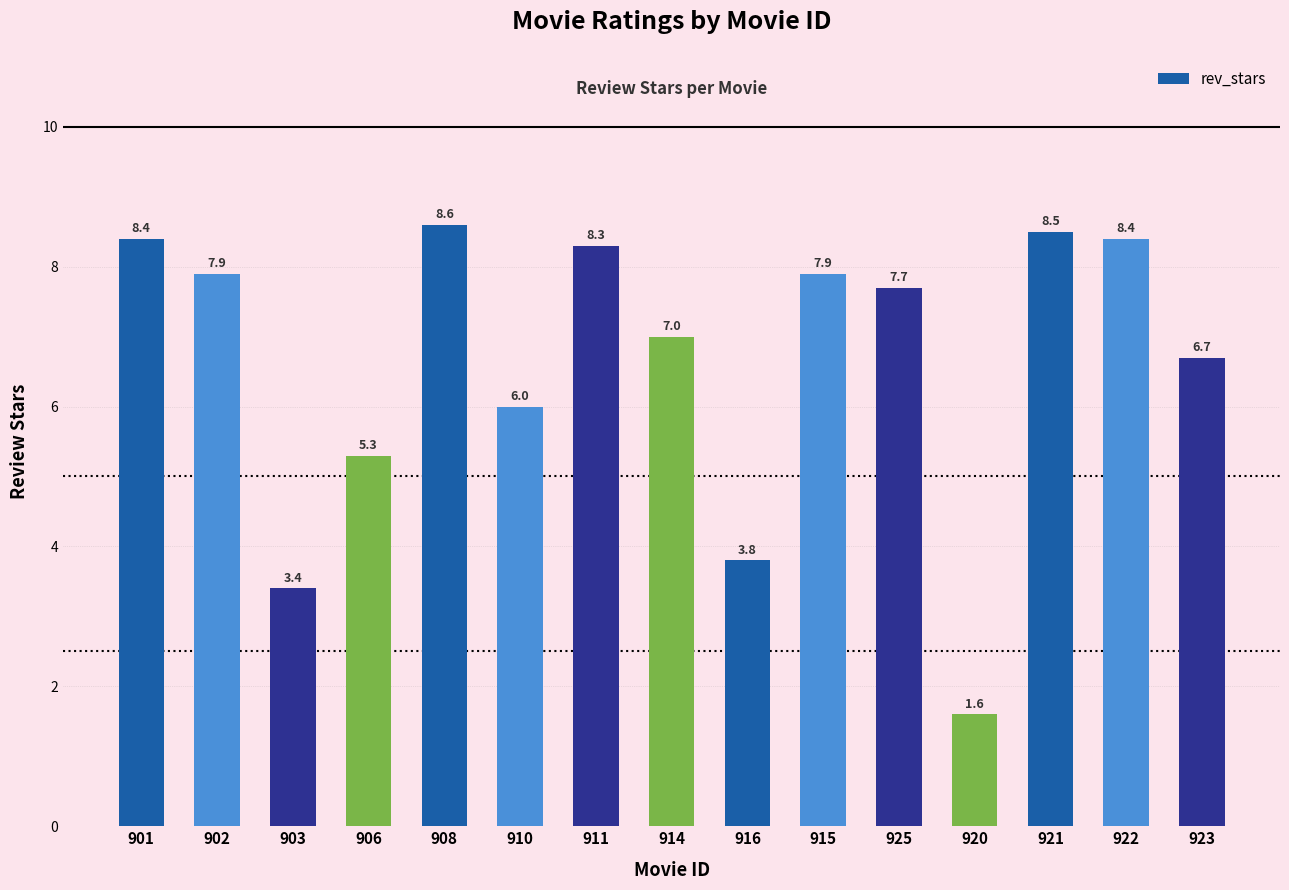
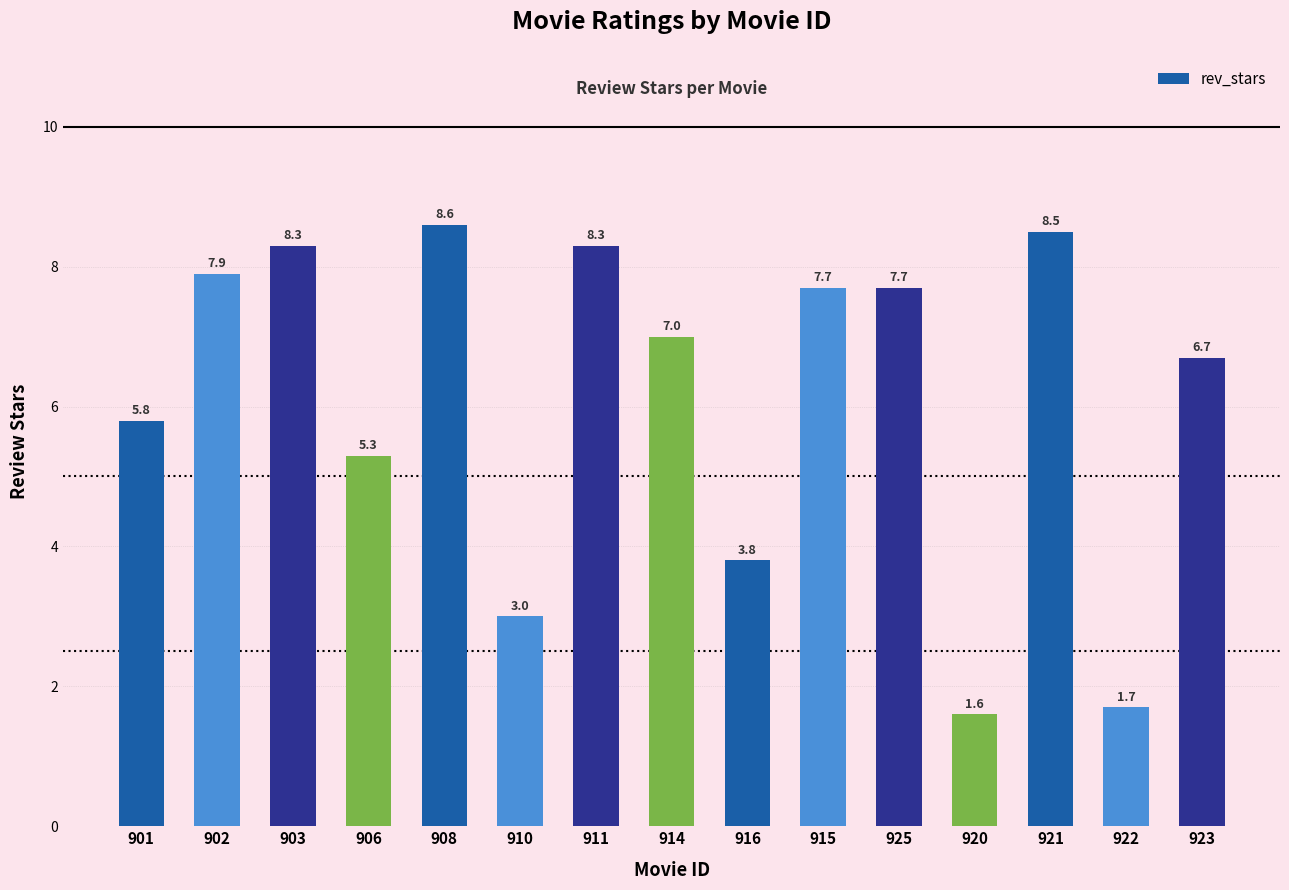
901: 8.4 -> 5.8
903: 3.4 -> 8.3
910: 6.0 -> 3.0
915: 7.9 -> 7.7
922: 8.4 -> 1.7
